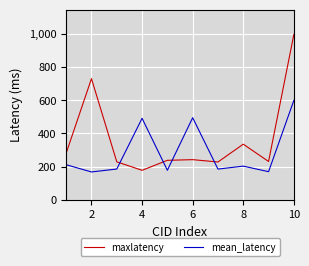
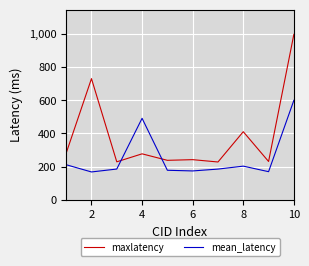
maxlatency, 4: 180 -> 280
mean_latency, 6: 490 -> 170
maxlatency, 8: 340 -> 410
